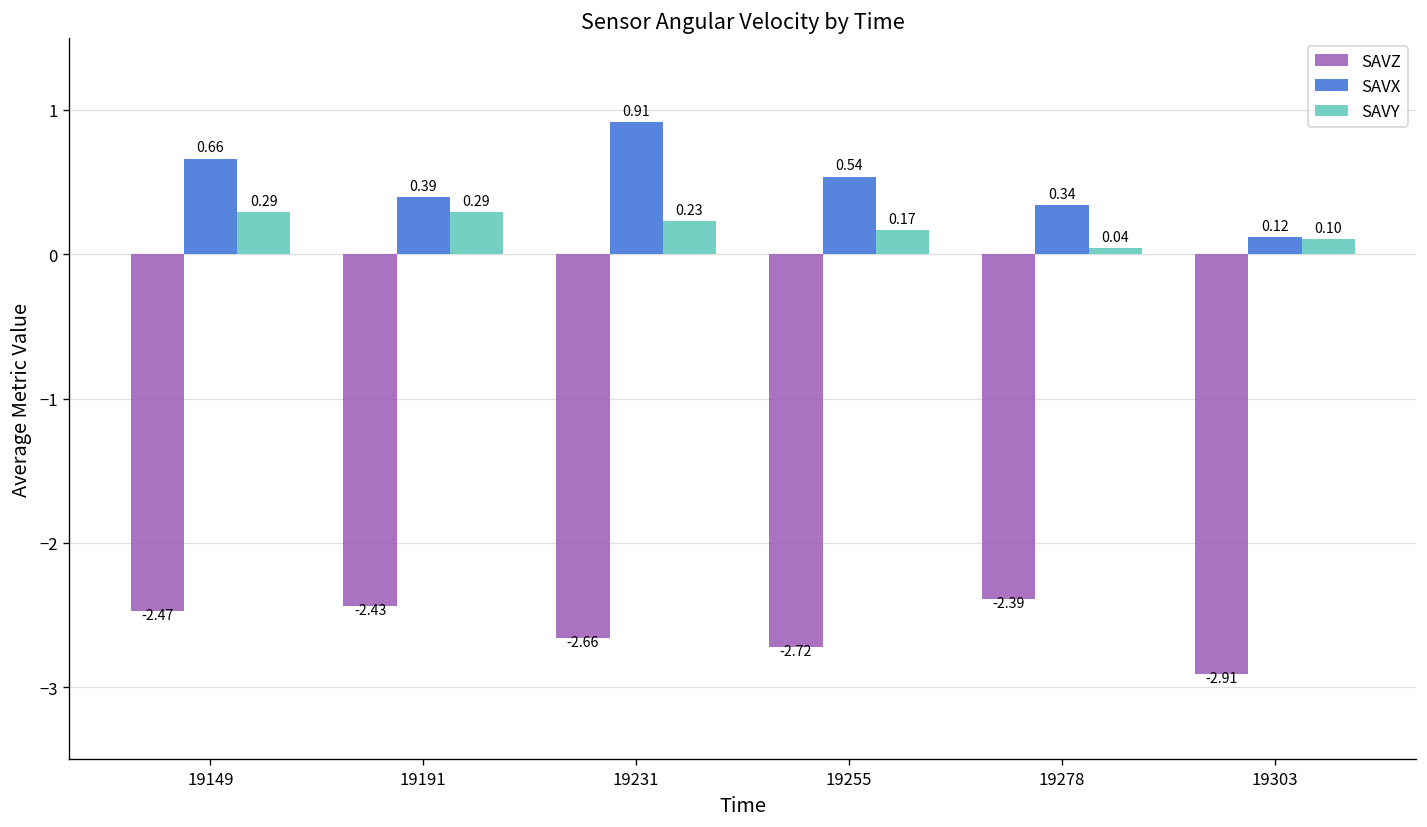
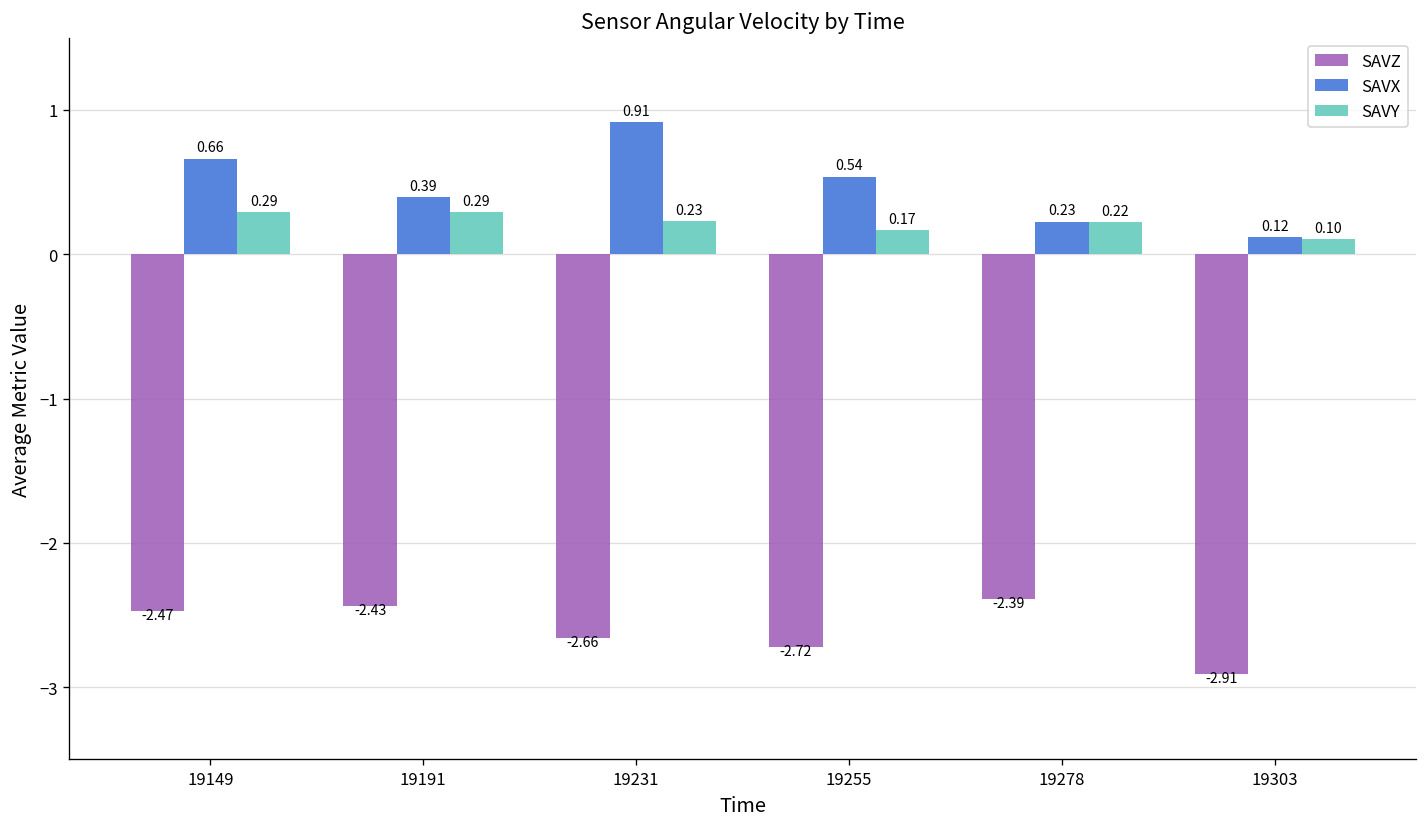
SAVX, 19278: 0.34 -> 0.23
SAVY, 19278: 0.04 -> 0.22
